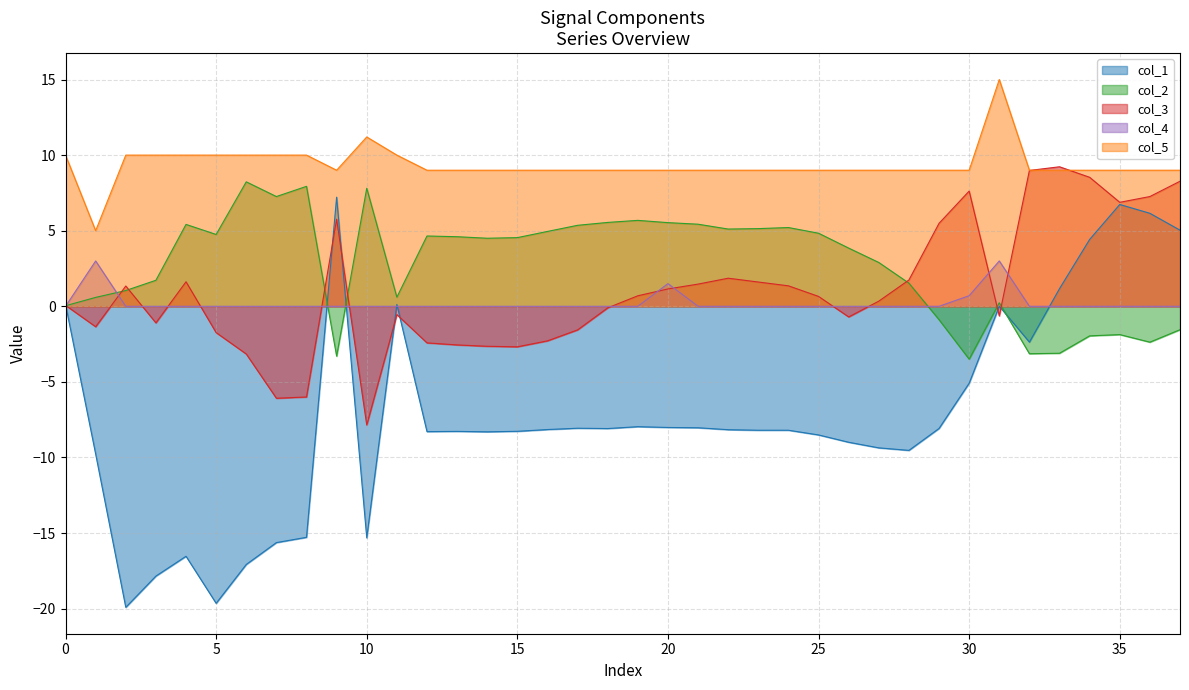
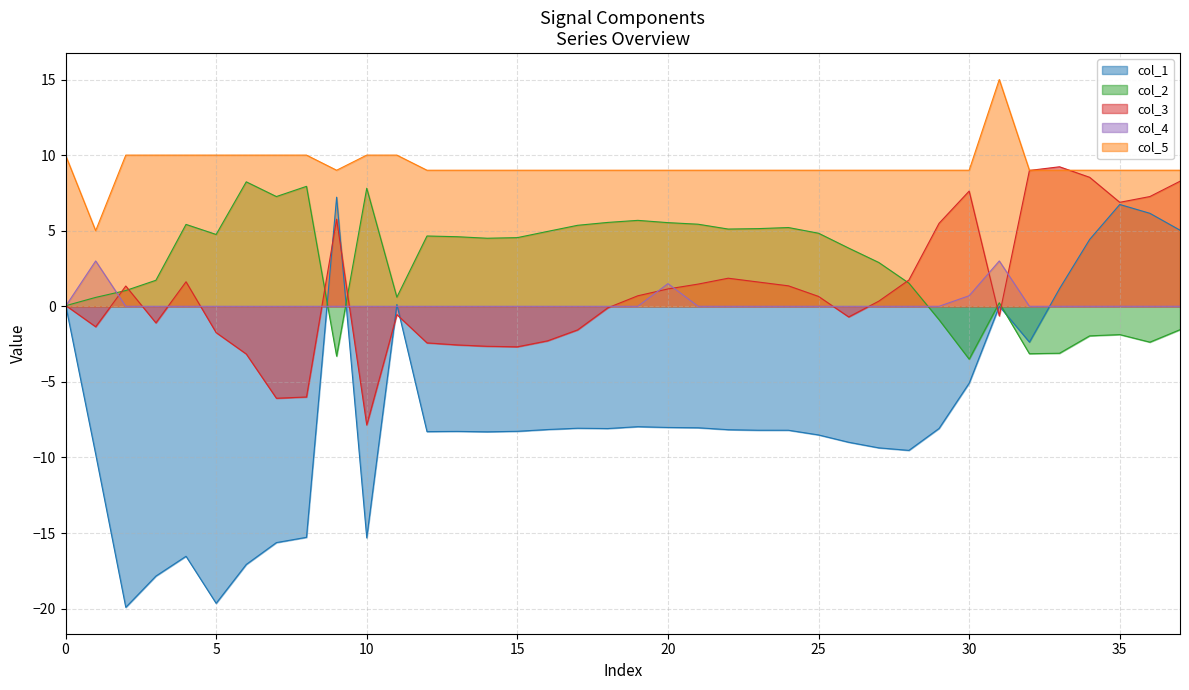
col_5, 10: 11.2 -> 10.0
